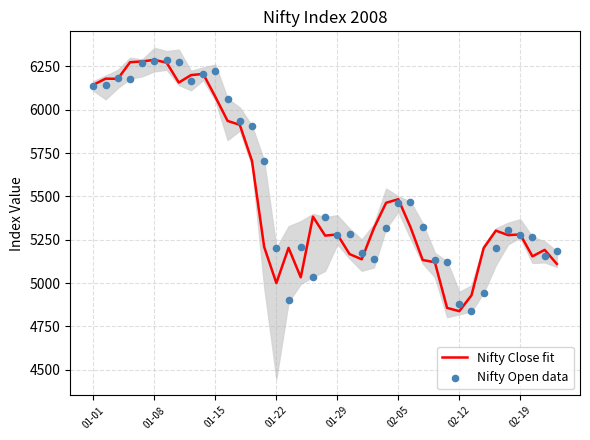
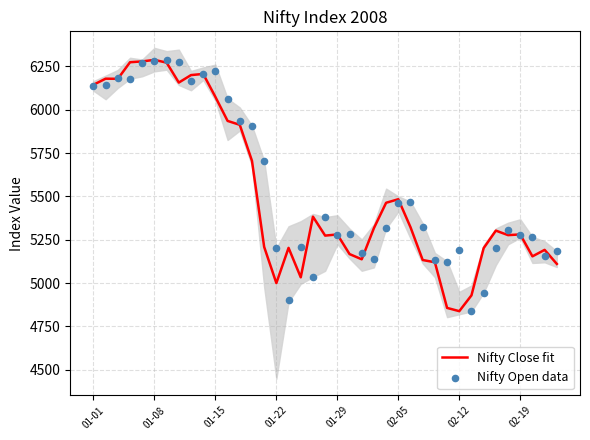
Nifty Open data, 02-12: 4880 -> 5190
